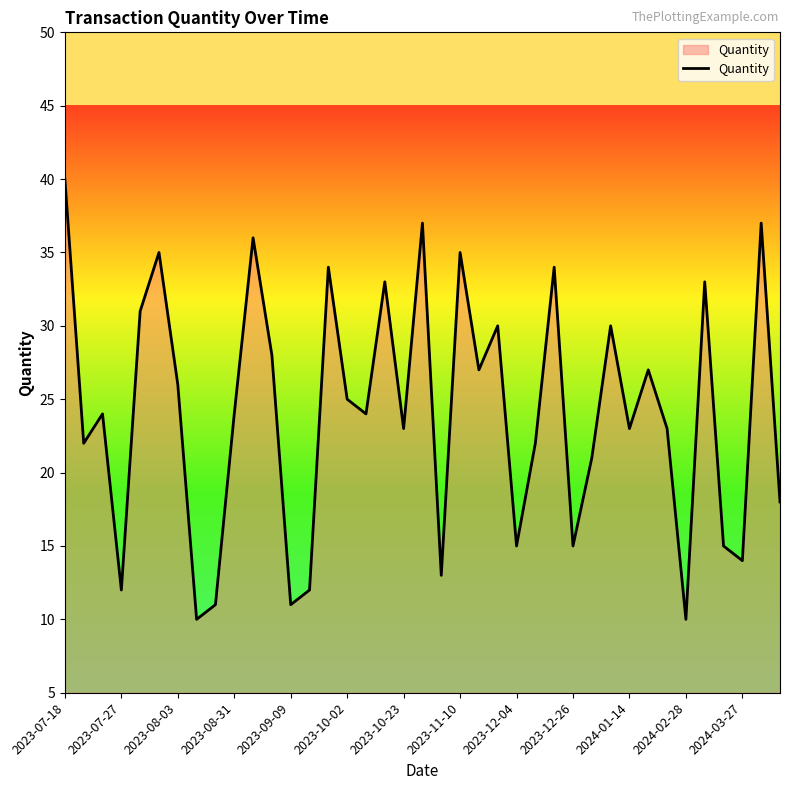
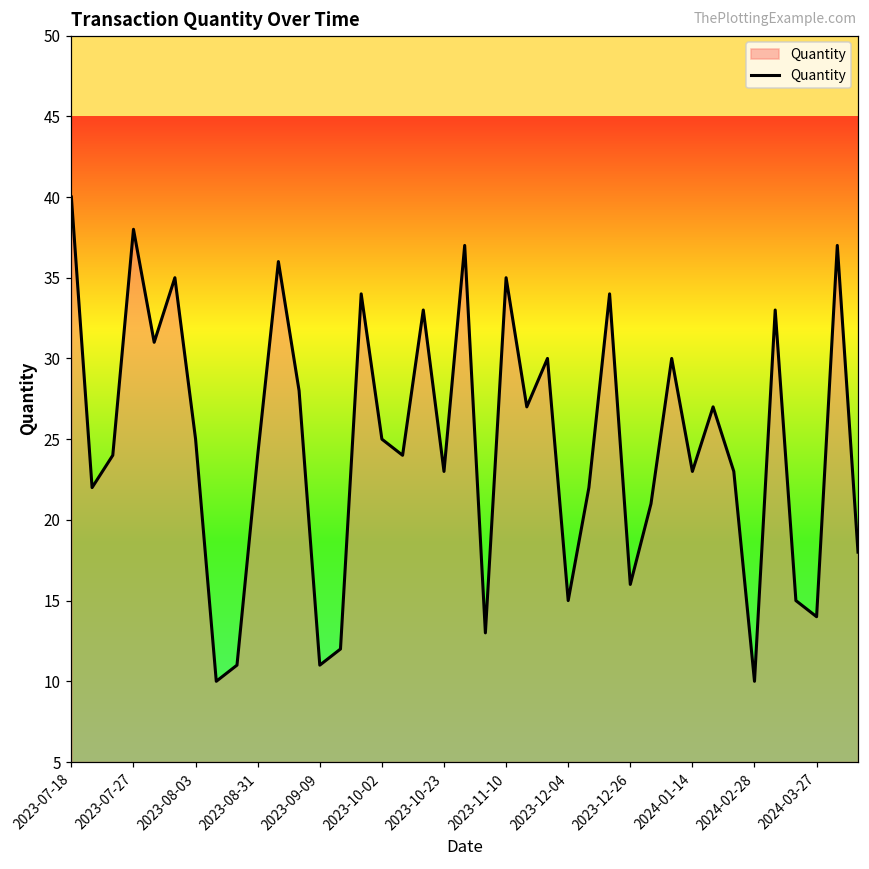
2023-07-27: 12 -> 38
2023-08-03: 26 -> 25
2023-12-26: 15 -> 16
